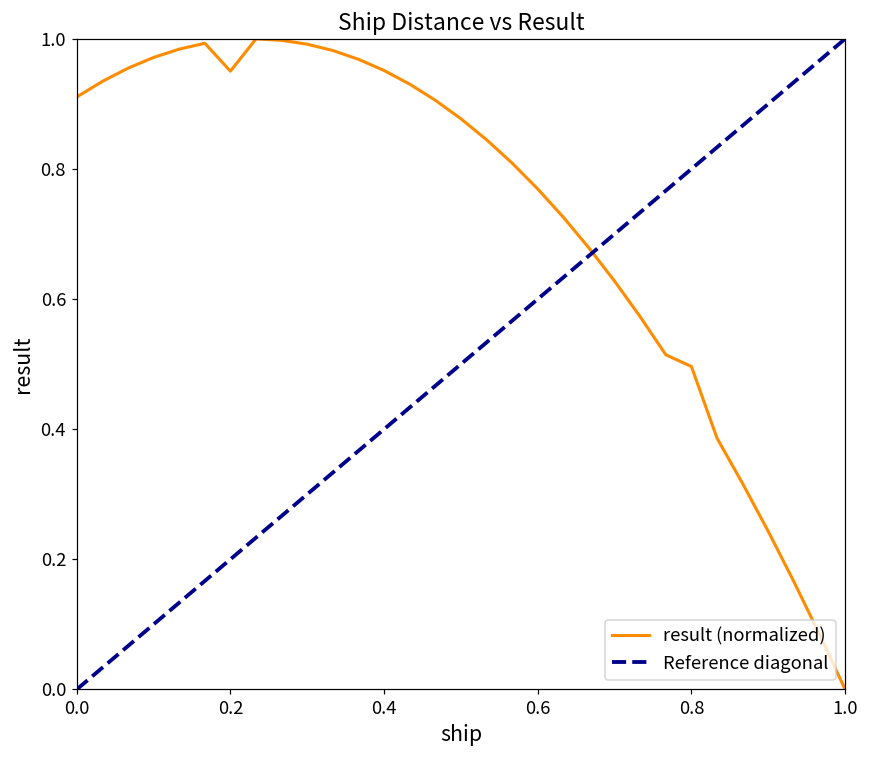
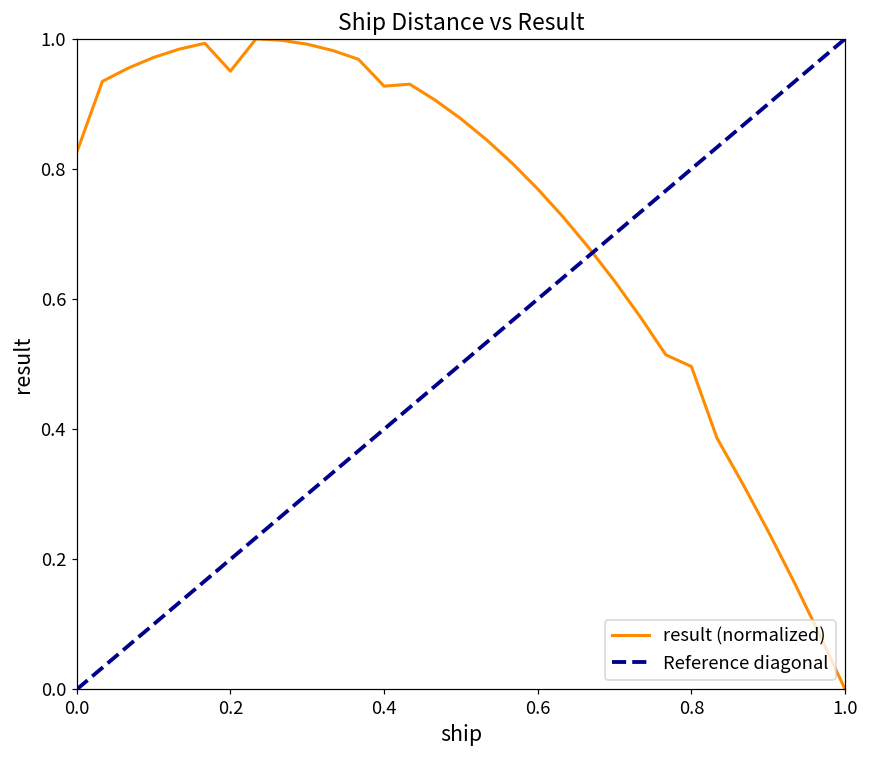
result (normalized), 0.0: 0.91 -> 0.83
result (normalized), 0.4: 0.95 -> 0.93
